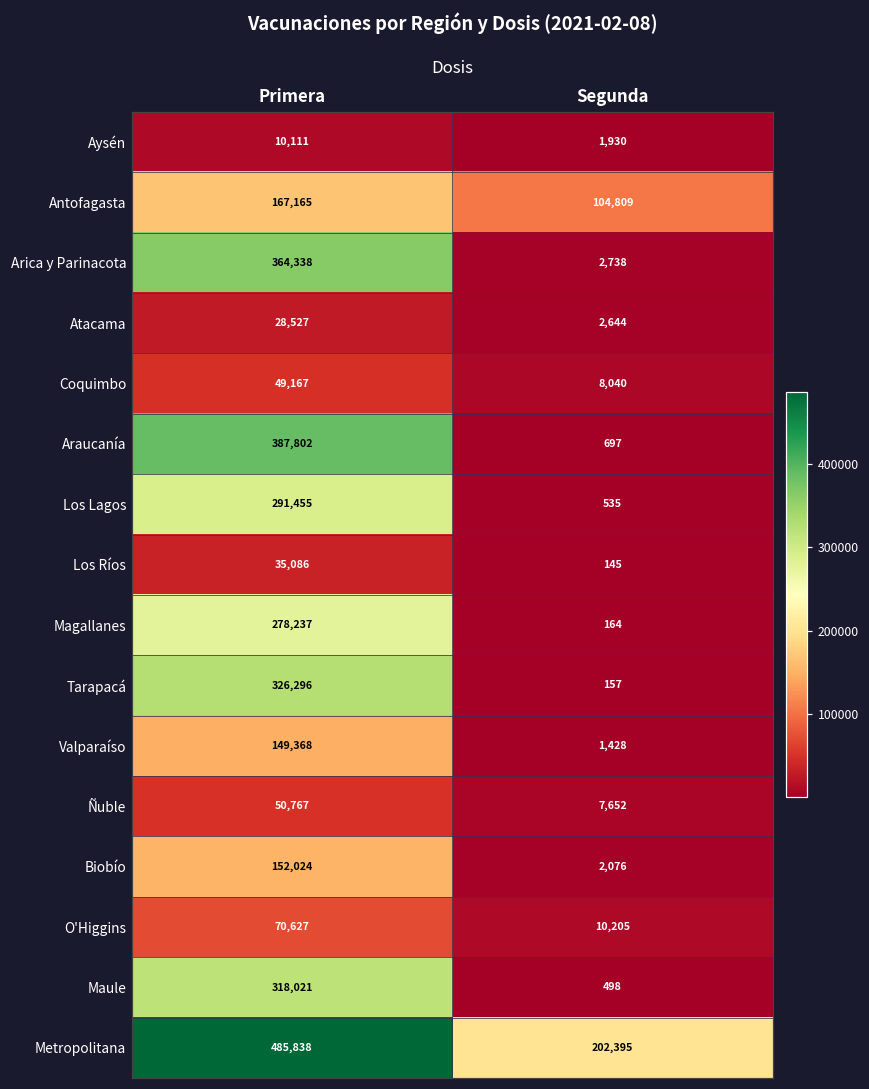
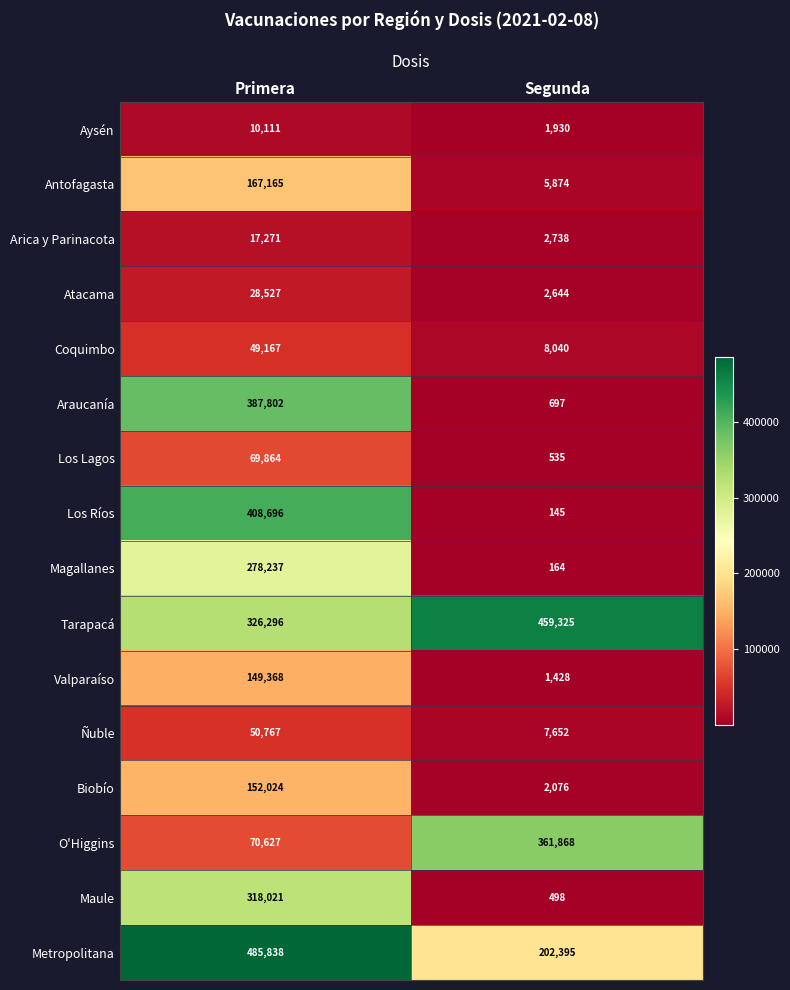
Antofagasta, Segunda: 104,809 -> 5,874
Arica y Parinacota, Primera: 364,338 -> 17,271
Los Lagos, Primera: 291,455 -> 69,864
Los Ríos, Primera: 35,086 -> 408,696
Tarapacá, Segunda: 157 -> 459,325
O'Higgins, Segunda: 10,205 -> 361,868
